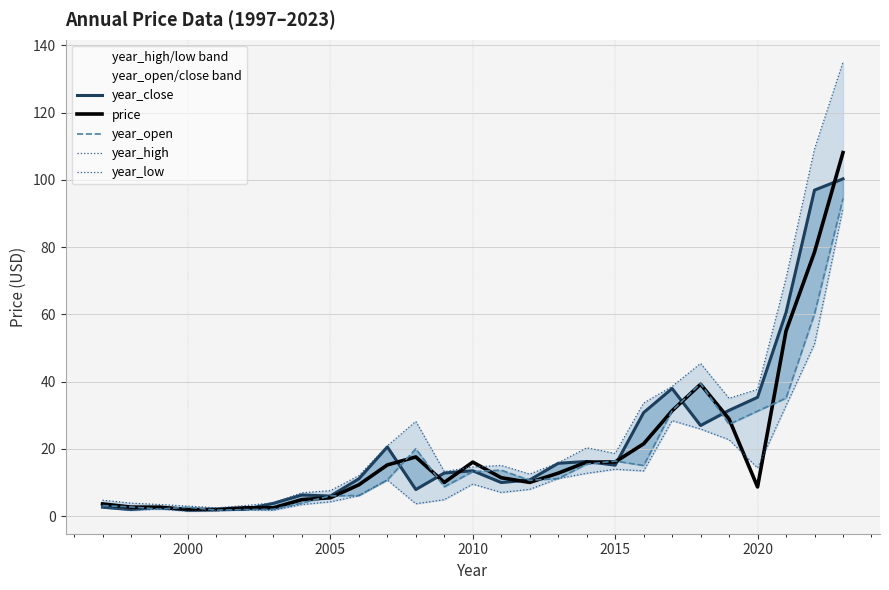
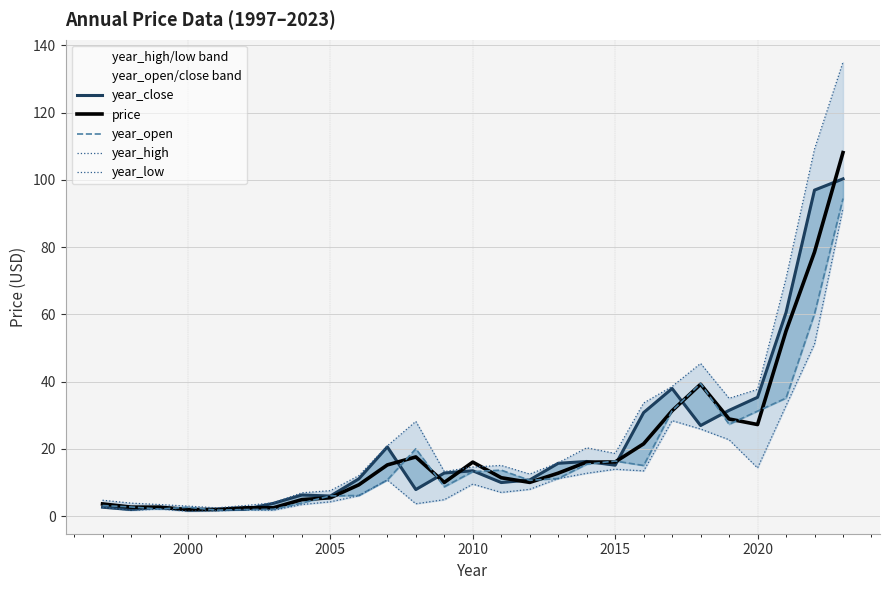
price, 2020: 9 -> 27
